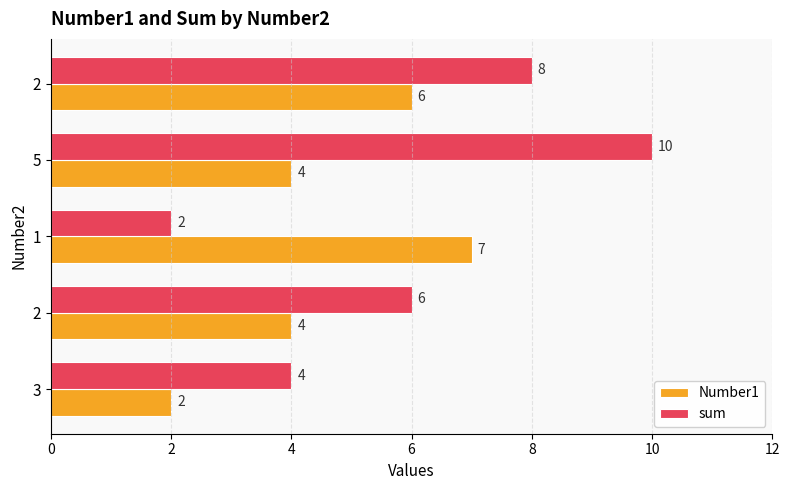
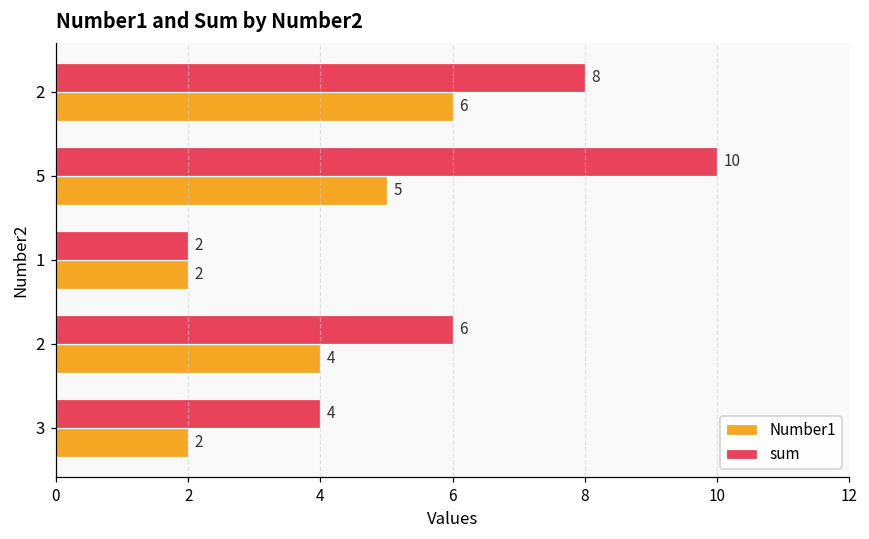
Number1, 5: 4 -> 5
Number1, 1: 7 -> 2
